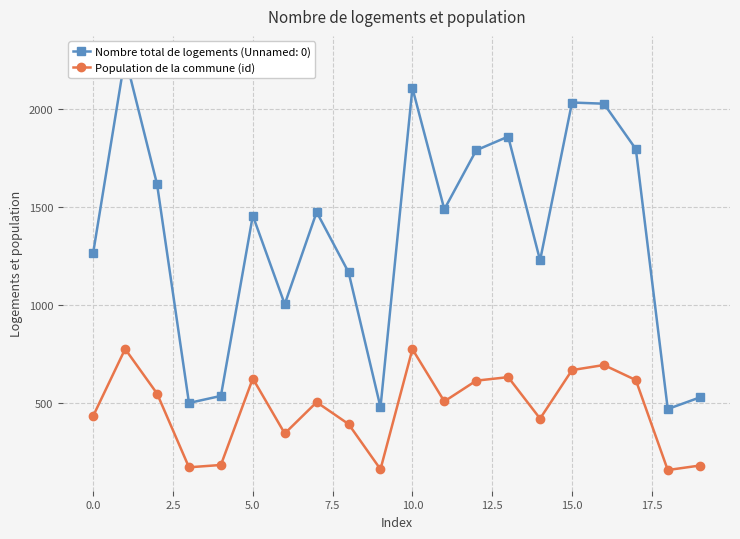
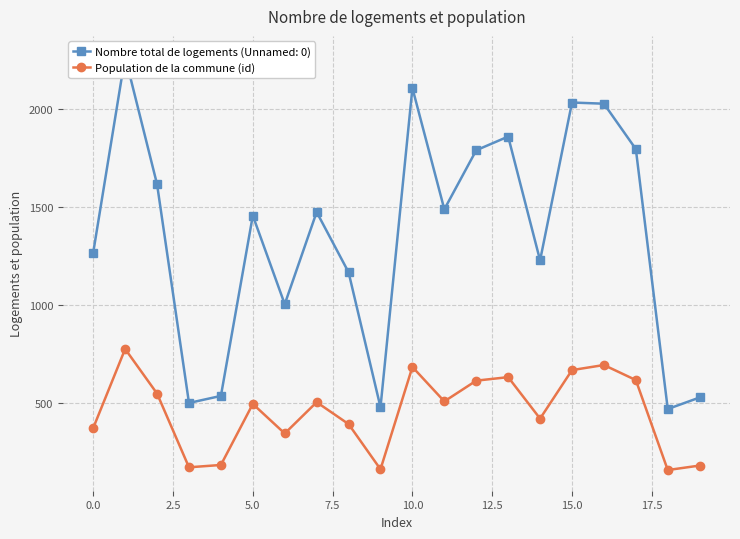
Population de la commune (id), 0.0: 430 -> 370
Population de la commune (id), 5.0: 620 -> 490
Population de la commune (id), 10.0: 770 -> 680
